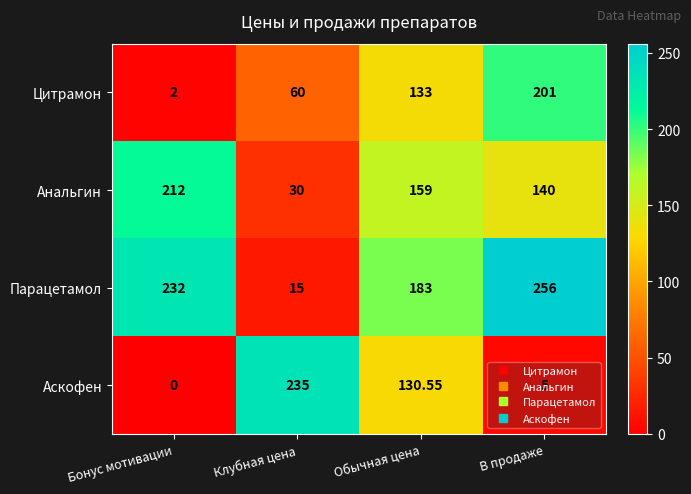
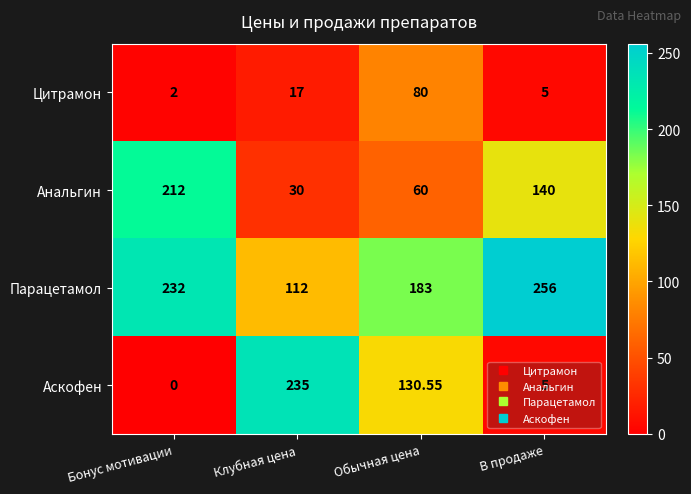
Цитрамон, Клубная цена: 60 -> 17
Цитрамон, Обычная цена: 133 -> 80
Цитрамон, В продаже: 201 -> 5
Анальгин, Обычная цена: 159 -> 60
Парацетамол, Клубная цена: 15 -> 112
